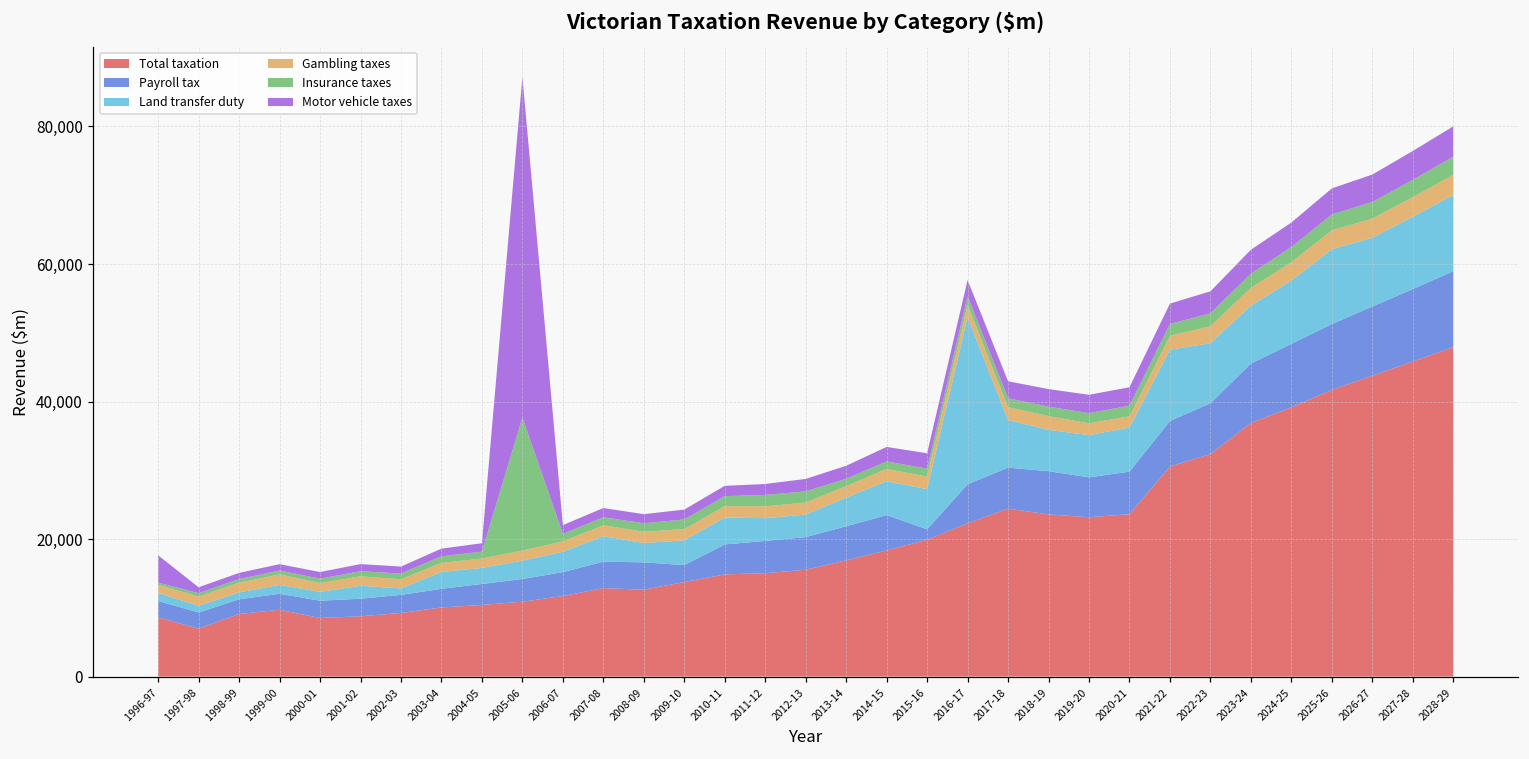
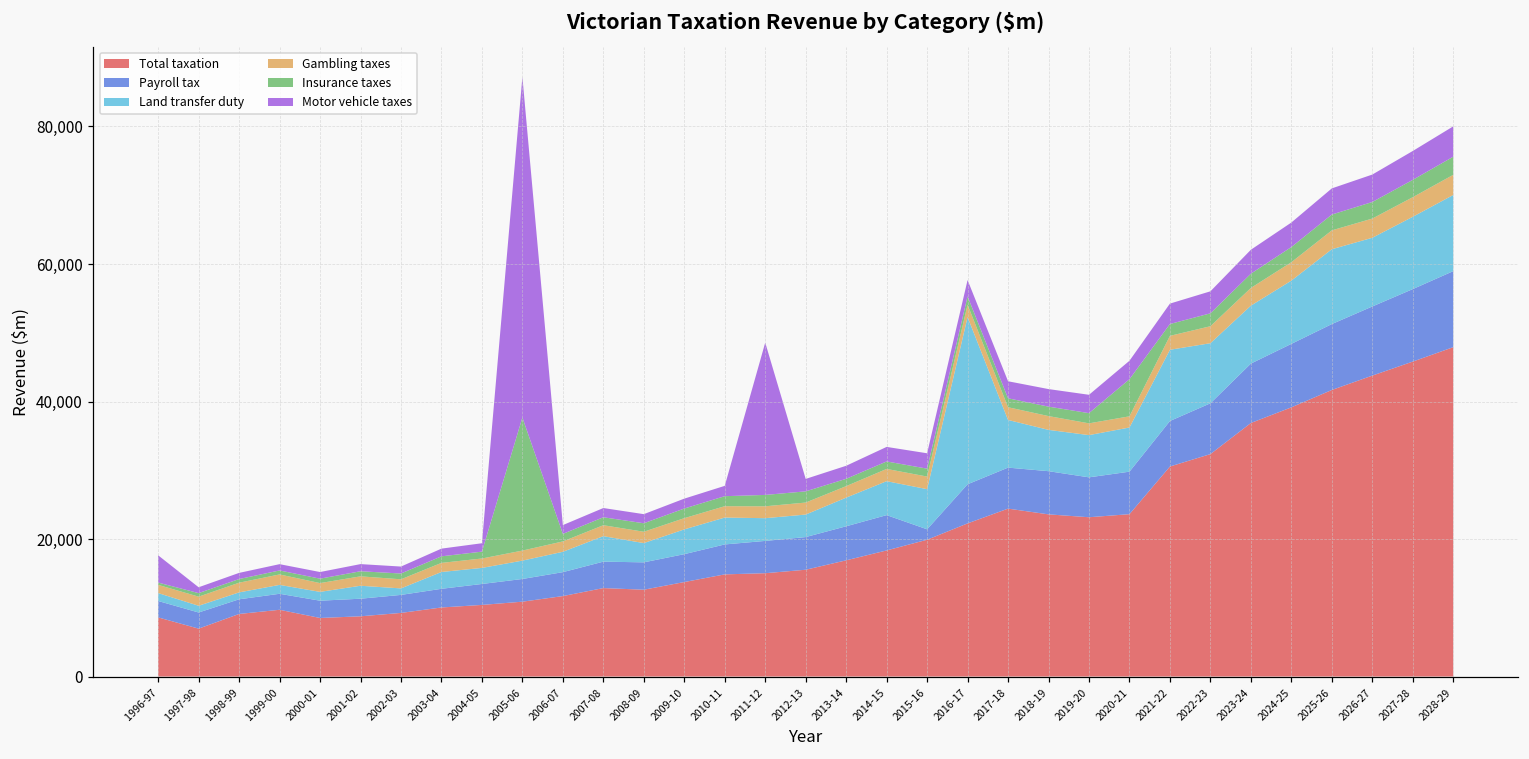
Payroll tax, 2009-10: 2,000 -> 4,000
Motor vehicle taxes, 2011-12: 2,000 -> 22,000
Insurance taxes, 2020-21: 2,000 -> 5,000
